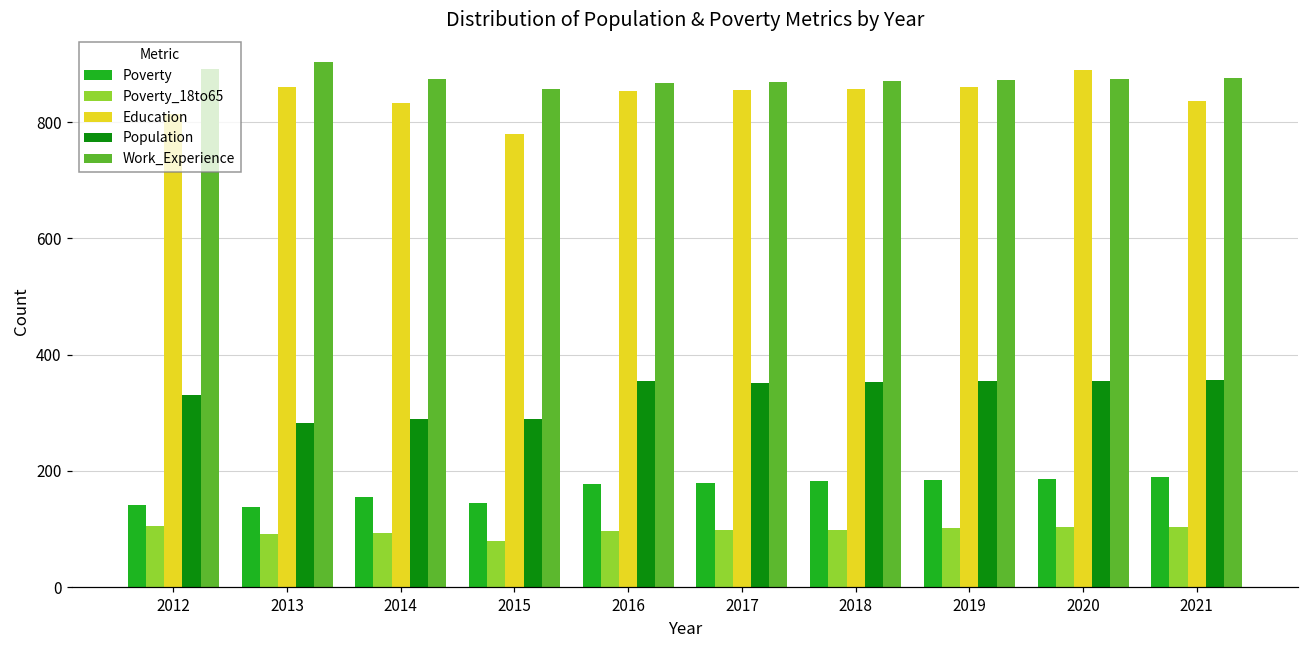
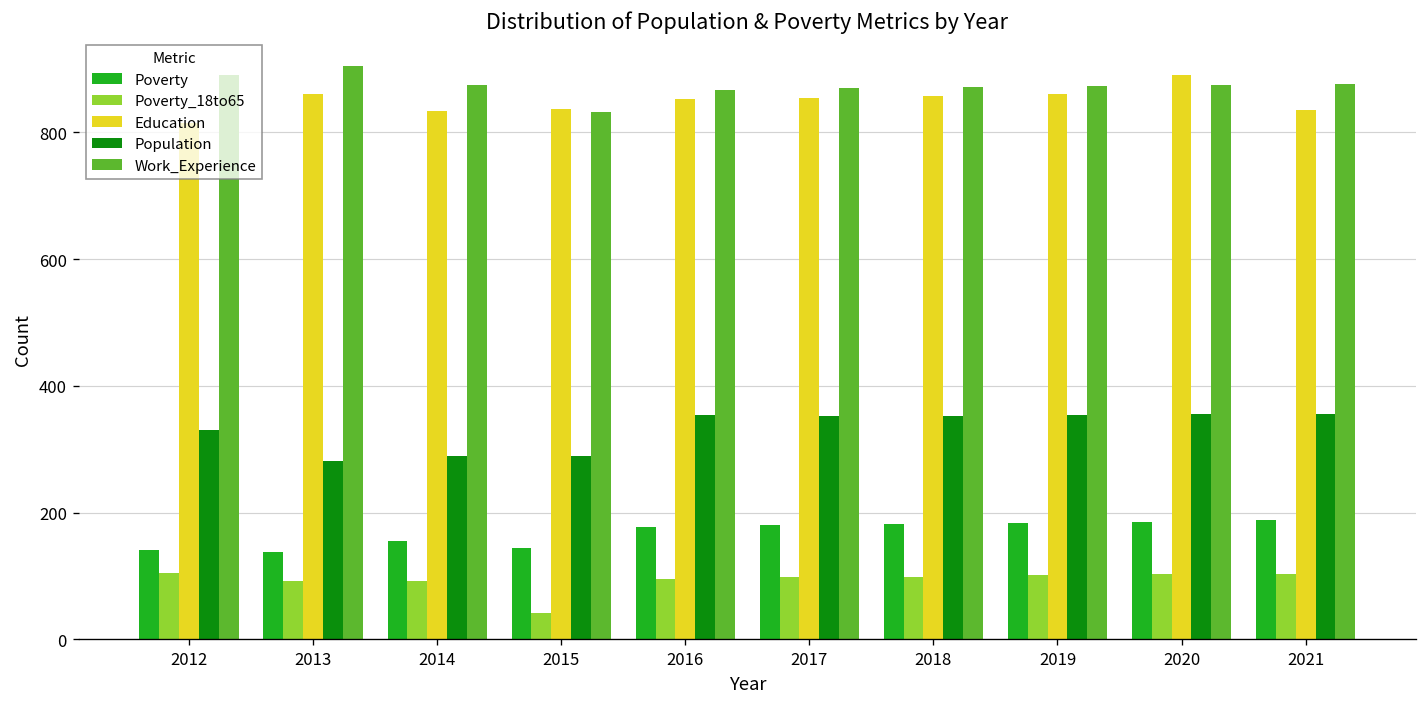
Poverty_18to65, 2015: 80 -> 40
Education, 2015: 780 -> 840
Work_Experience, 2015: 860 -> 830
